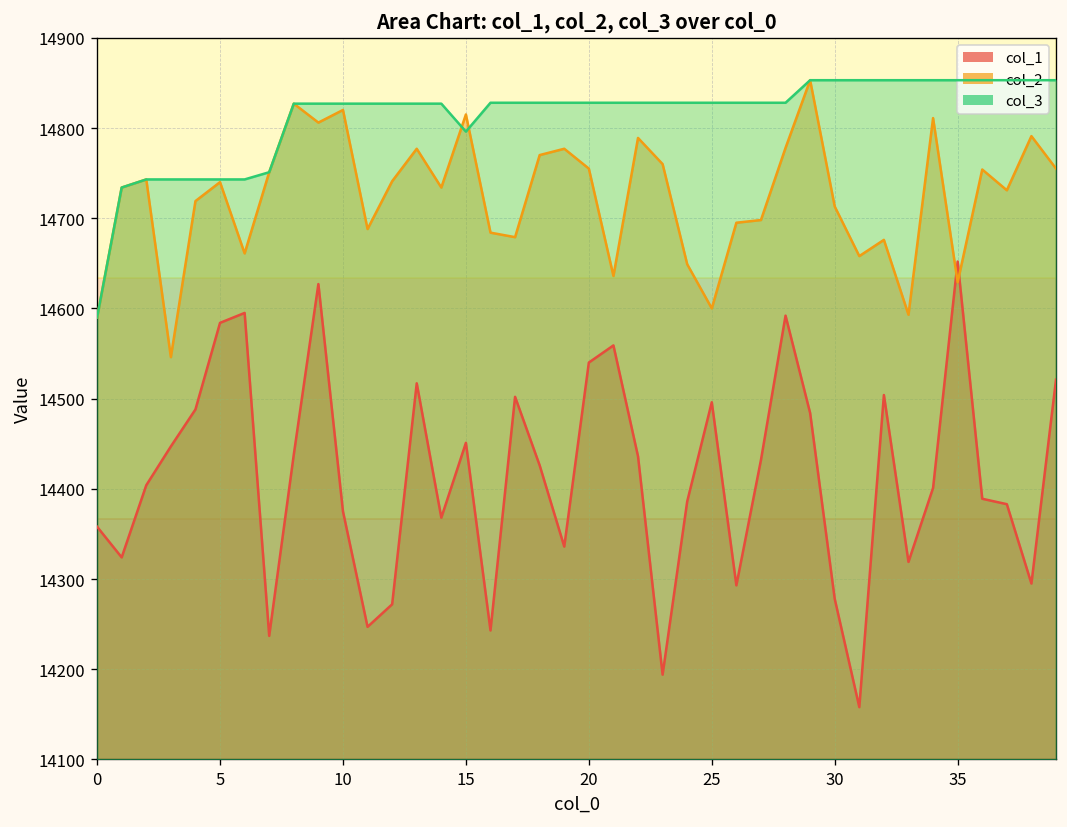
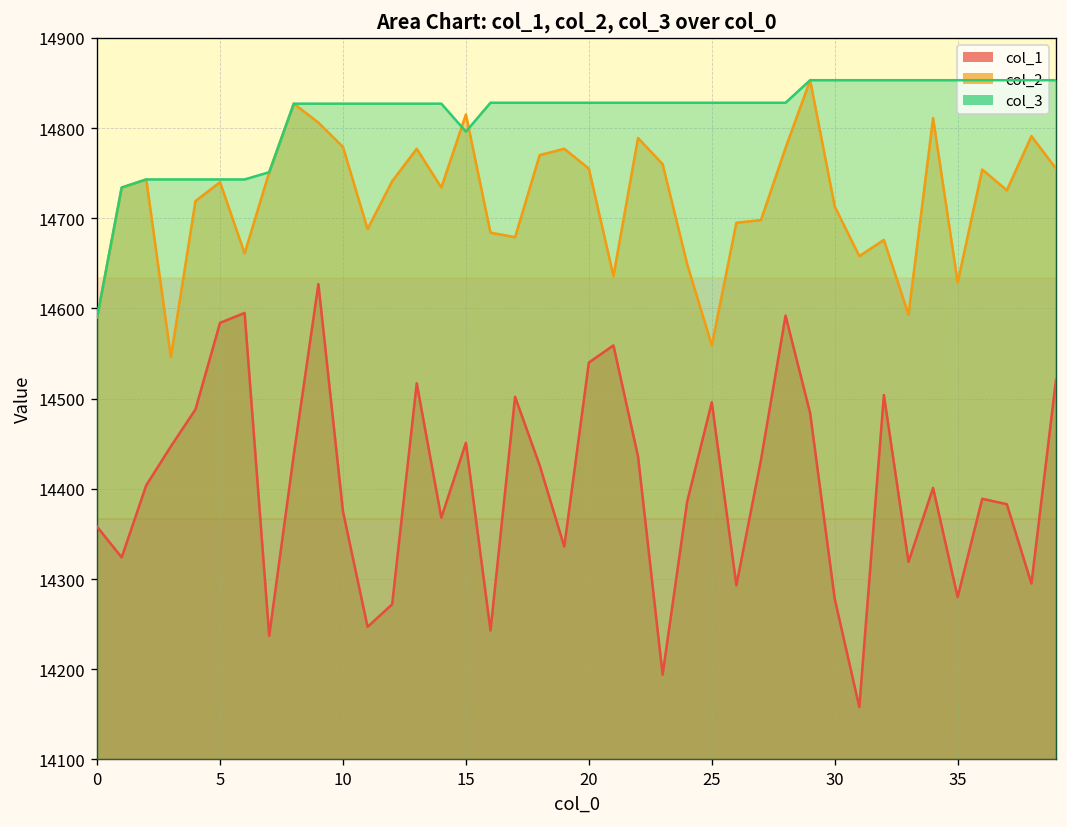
col_2, 10: 14820 -> 14780
col_2, 25: 14600 -> 14560
col_1, 35: 14650 -> 14280
